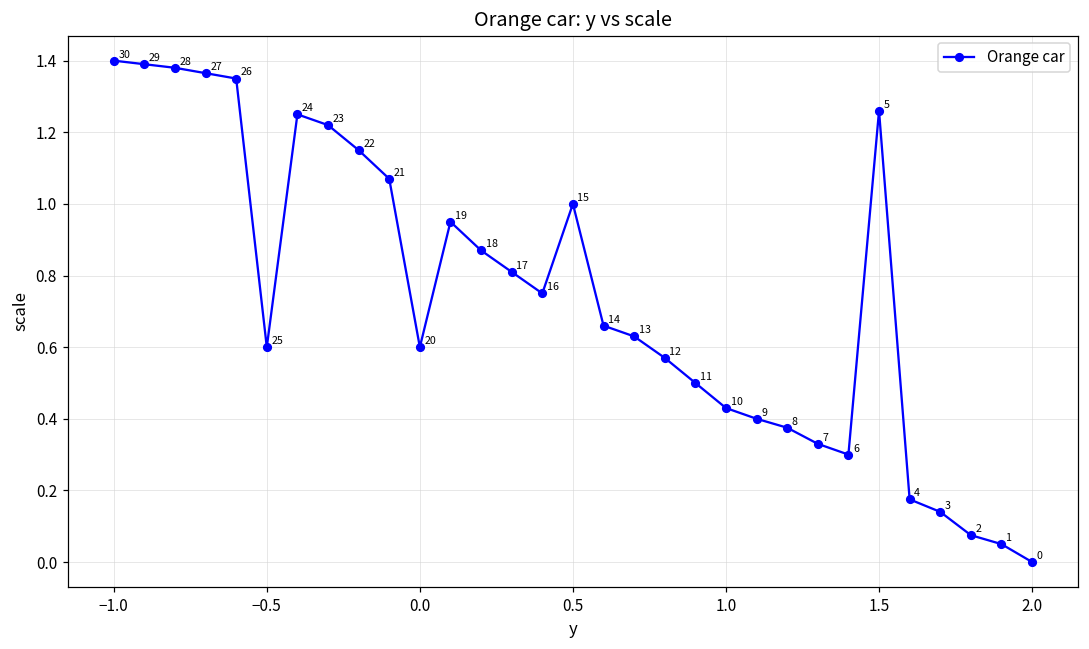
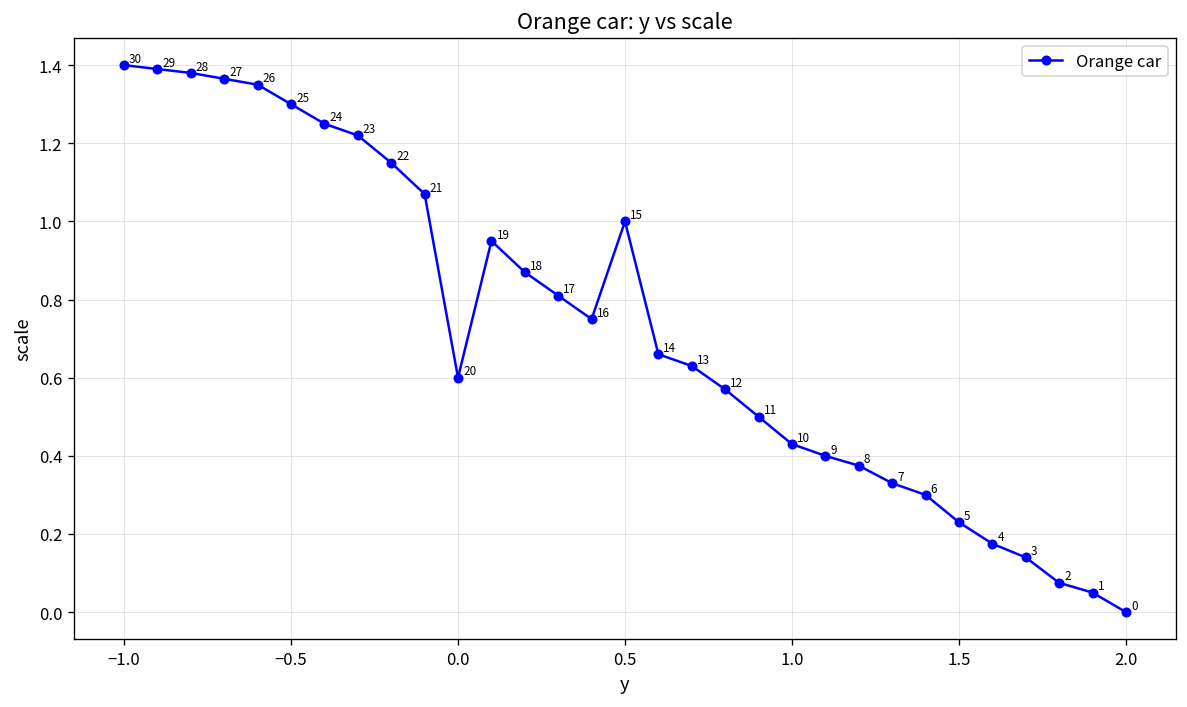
−0.5: 0.6 -> 1.3
1.5: 1.26 -> 0.23
